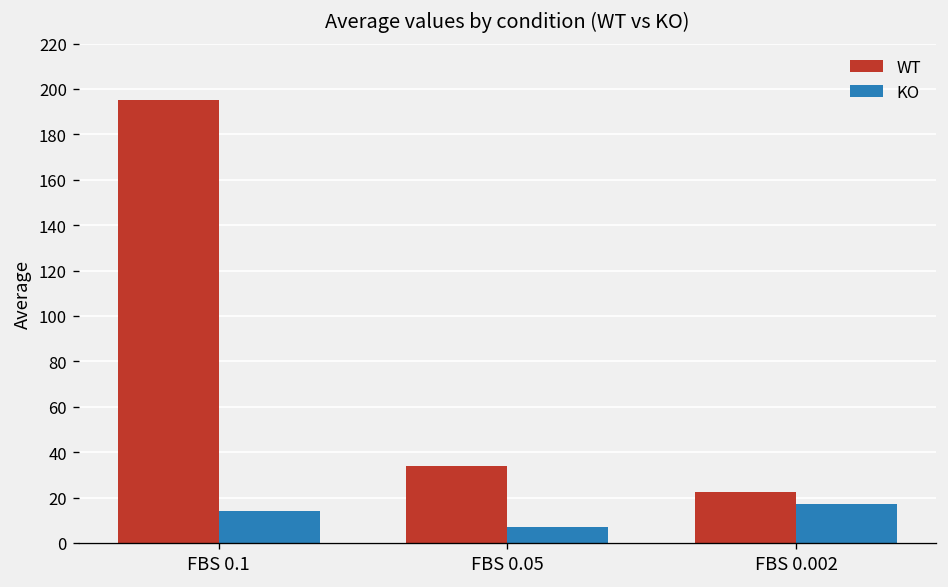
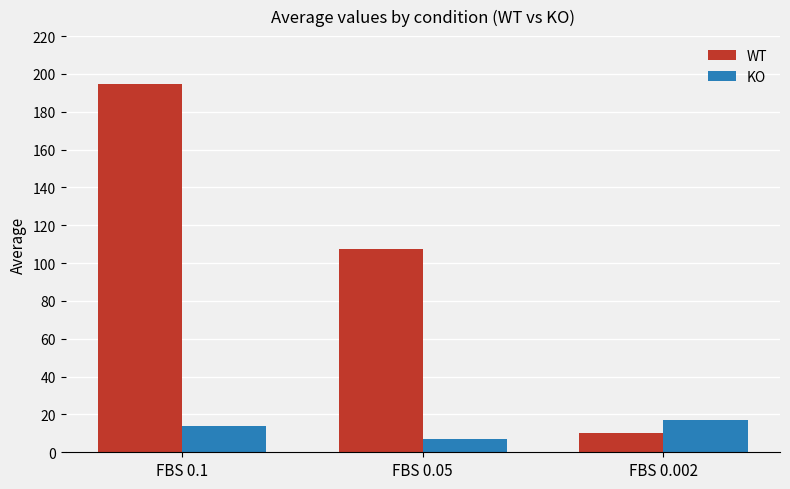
WT, FBS 0.05: 34 -> 107
WT, FBS 0.002: 22 -> 10
